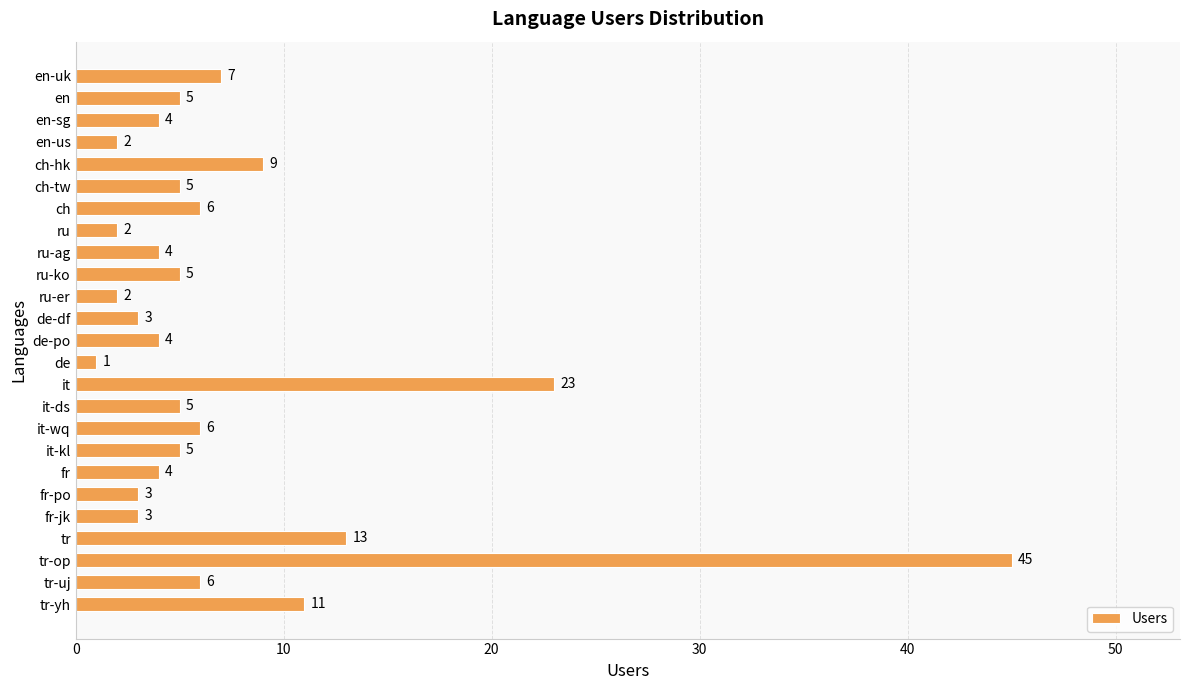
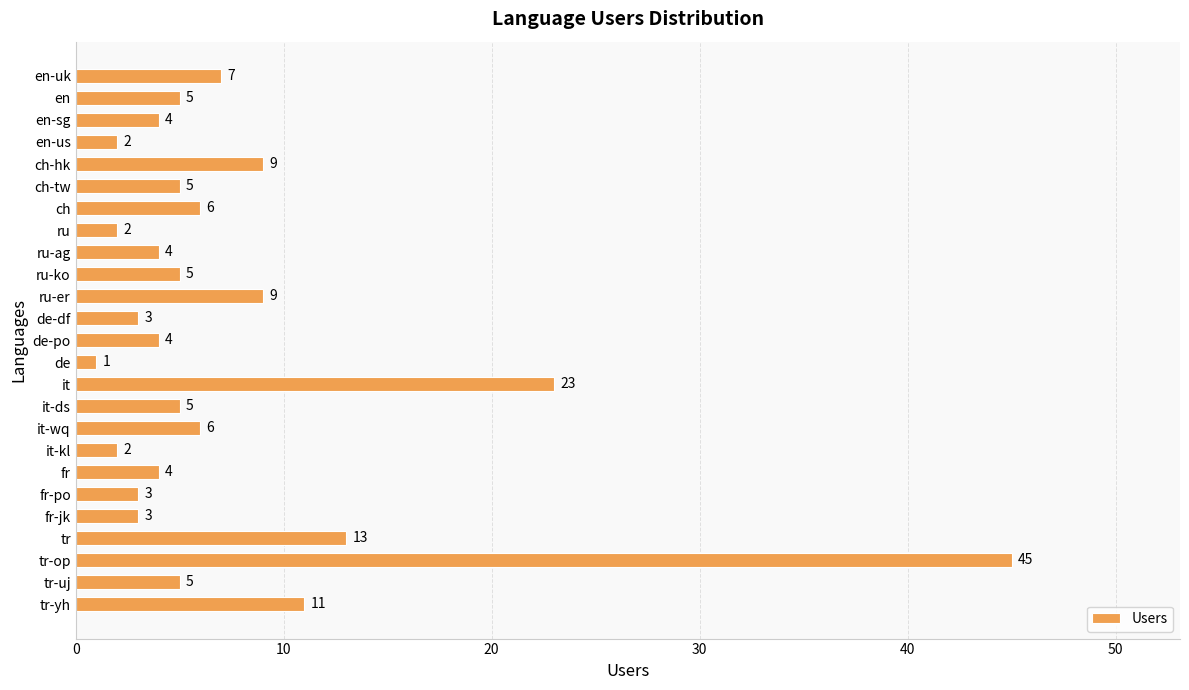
ru-er: 2 -> 9
it-kl: 5 -> 2
tr-uj: 6 -> 5
